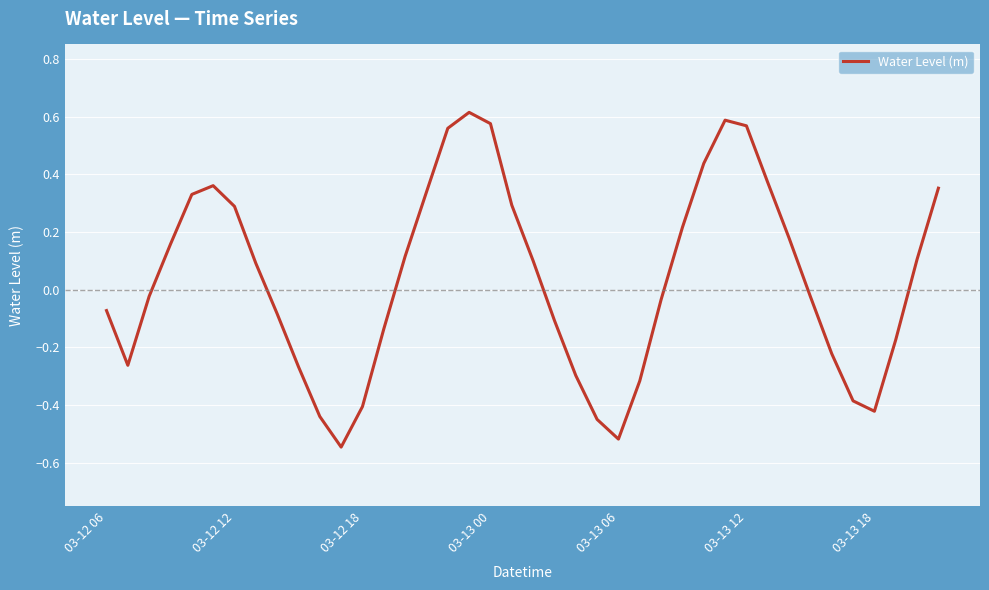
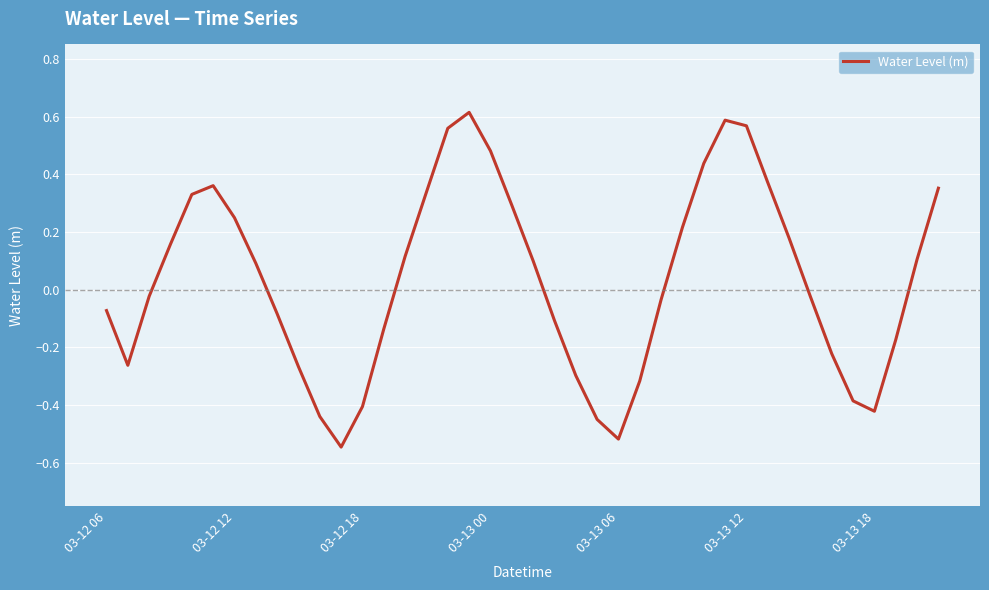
03-12 12: 0.29 -> 0.25
03-13 00: 0.58 -> 0.48
